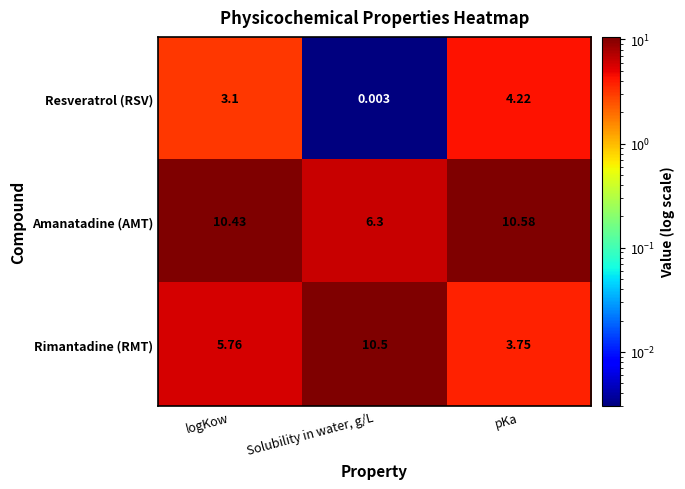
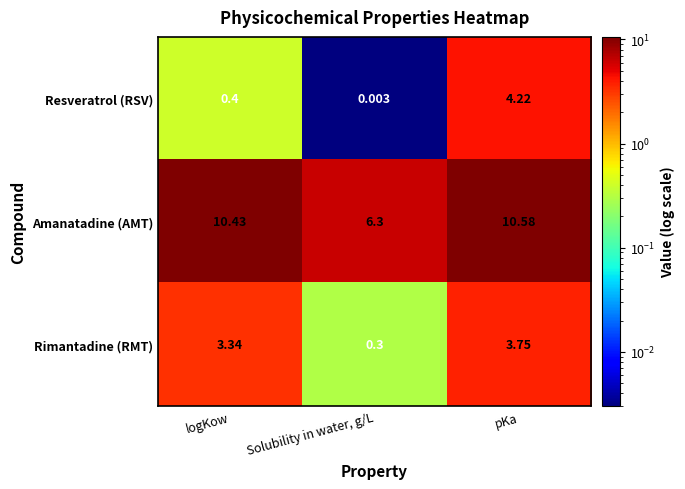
Resveratrol (RSV), logKow: 3.1 -> 0.4
Rimantadine (RMT), logKow: 5.76 -> 3.34
Rimantadine (RMT), Solubility in water, g/L: 10.5 -> 0.3
